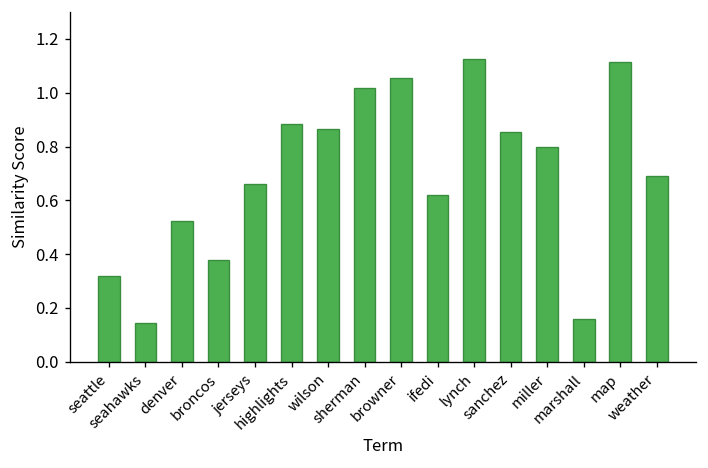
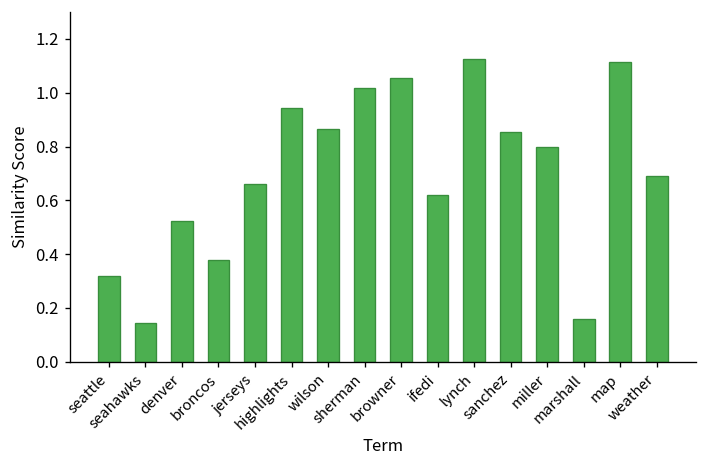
highlights: 0.88 -> 0.95
